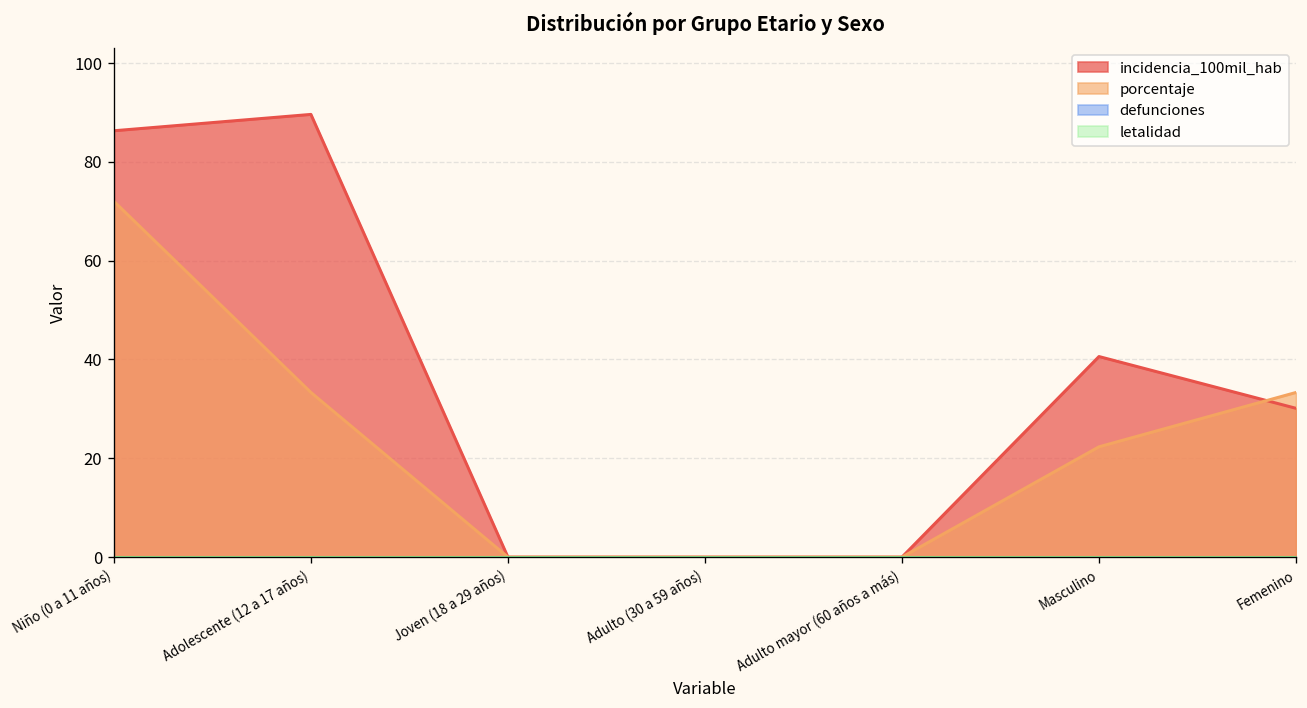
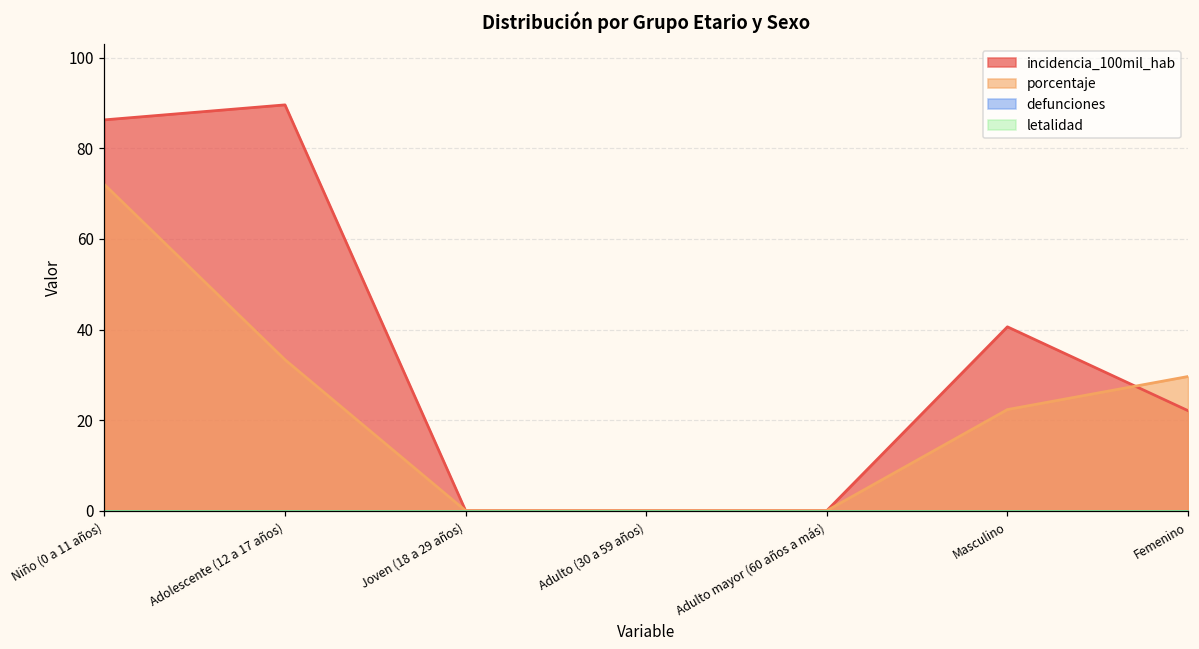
incidencia_100mil_hab, Femenino: 30 -> 22
porcentaje, Femenino: 33 -> 30
